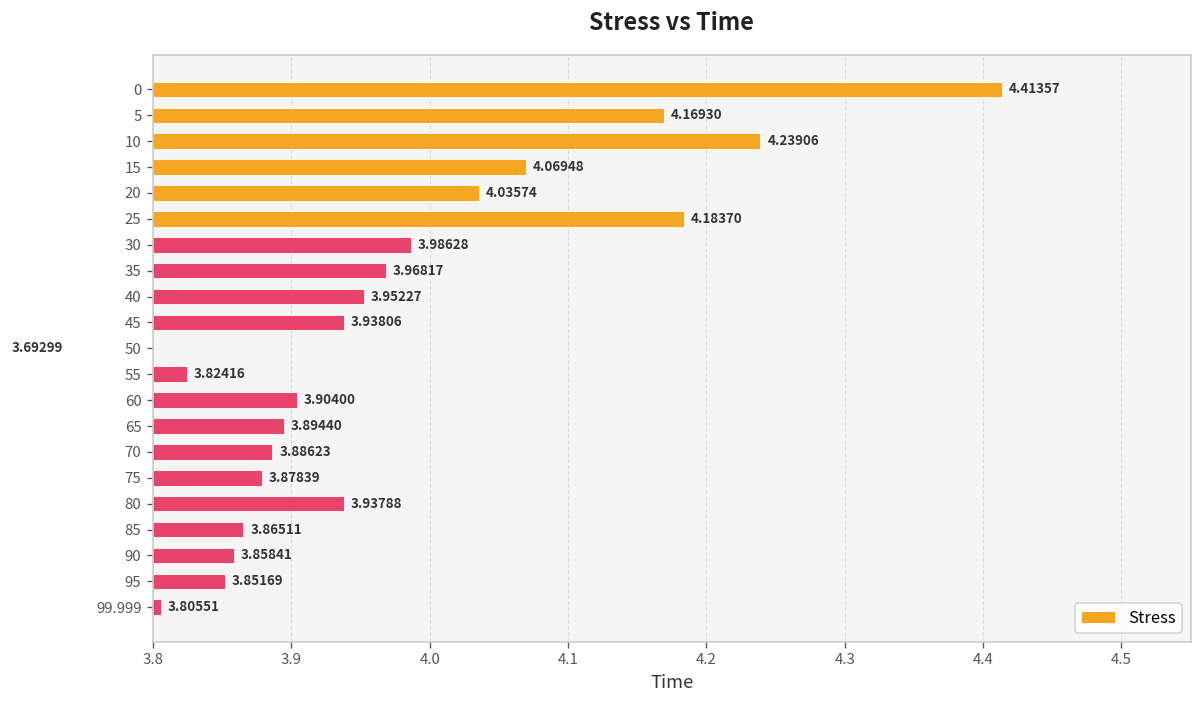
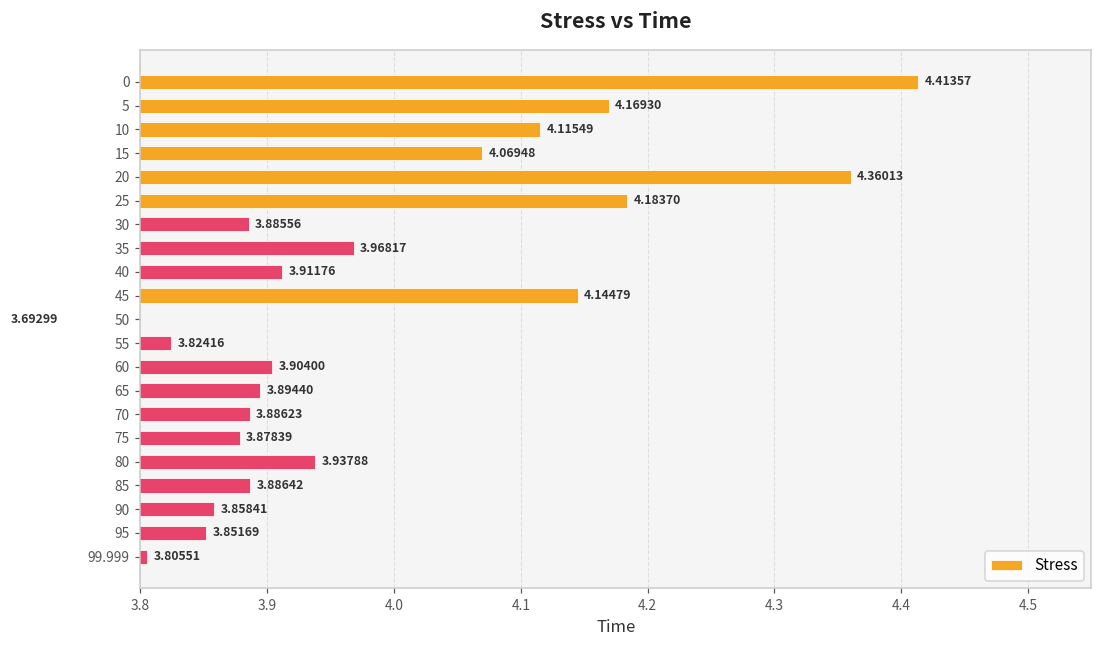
10: 4.23906 -> 4.11549
20: 4.03574 -> 4.36013
30: 3.98628 -> 3.88556
40: 3.95227 -> 3.91176
45: 3.93806 -> 4.14479
85: 3.86511 -> 3.88642
